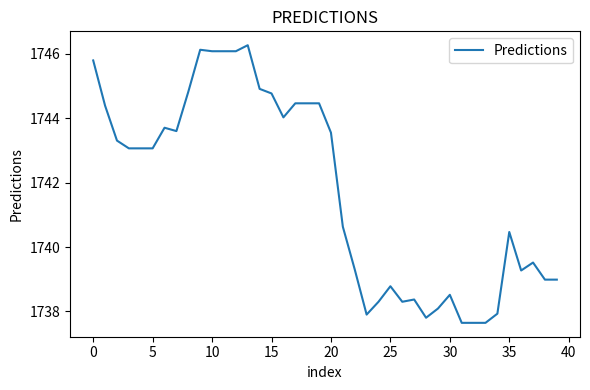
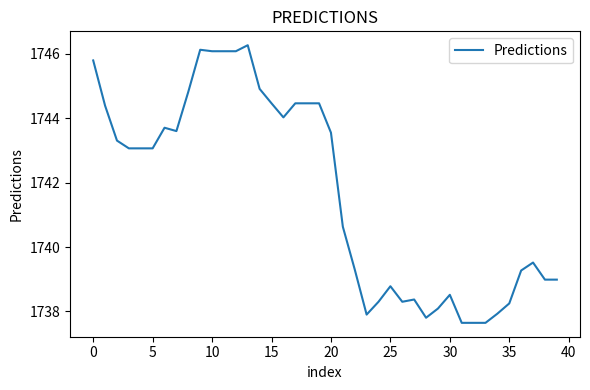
15: 1744.8 -> 1744.5
35: 1740.5 -> 1738.2
